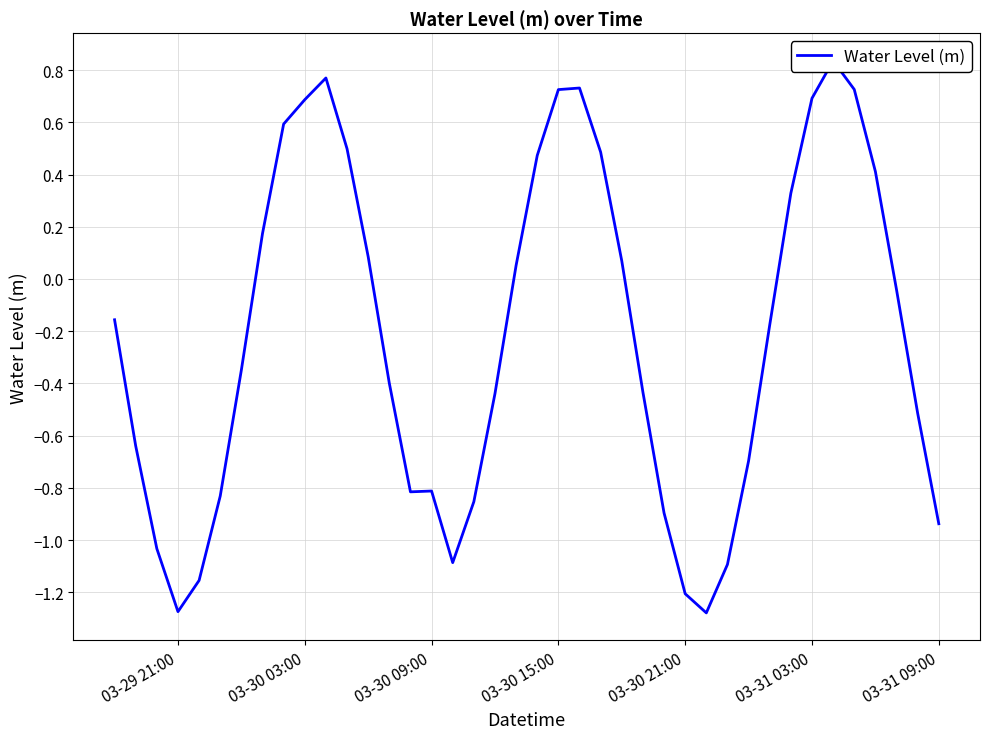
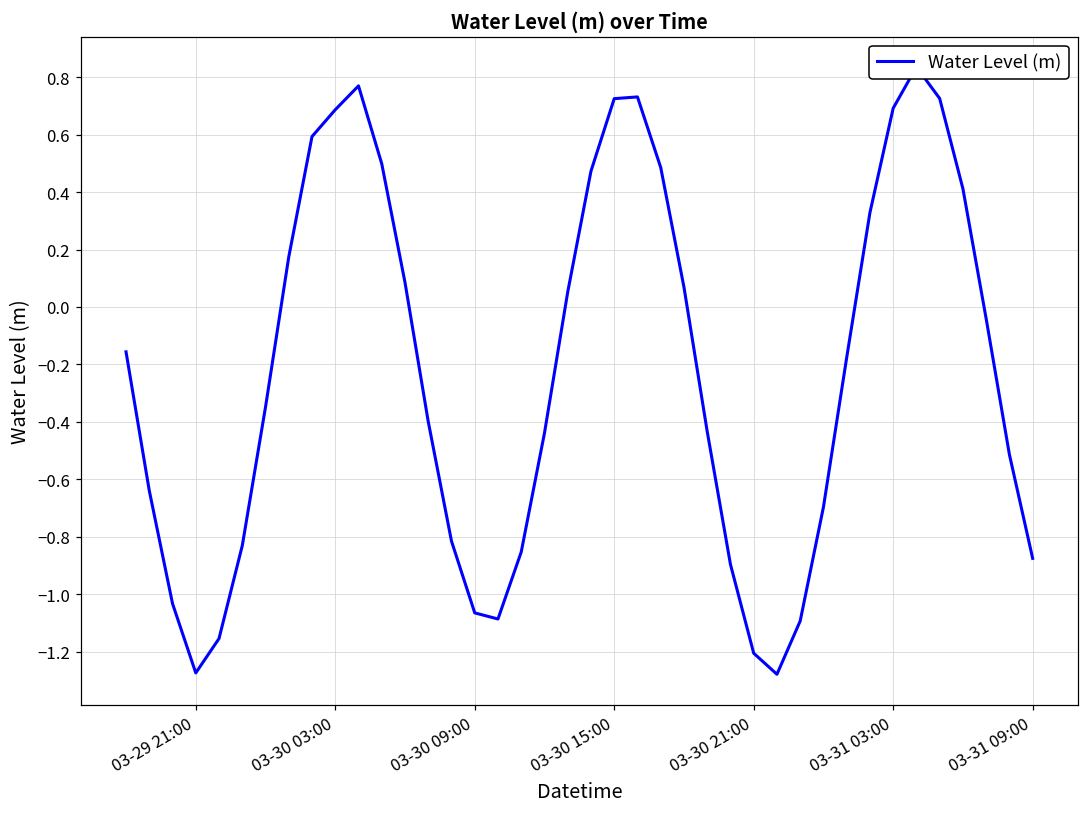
03-30 09:00: -0.81 -> -1.07
03-31 09:00: -0.94 -> -0.88
